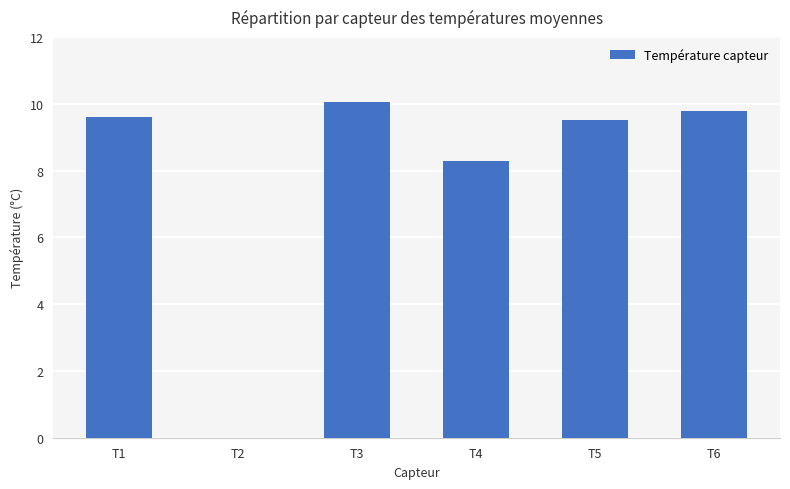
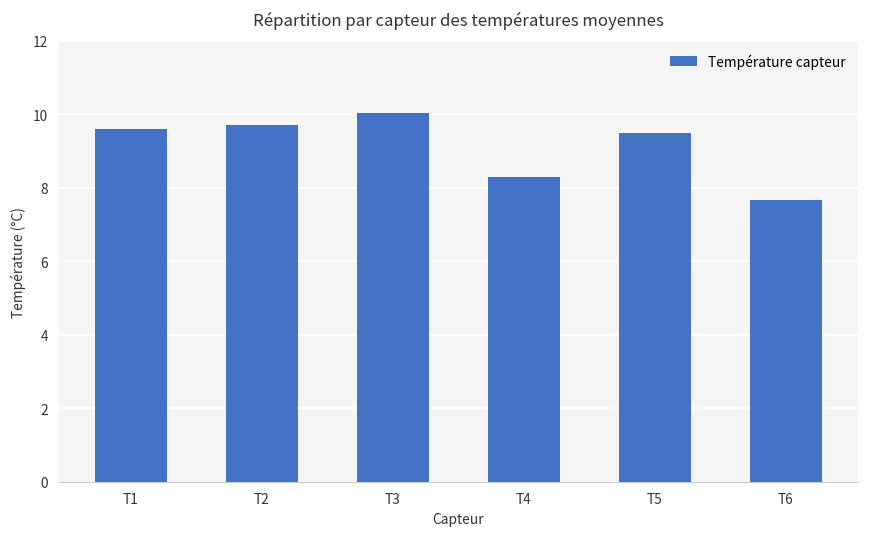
T2: 0.0 -> 9.7
T6: 9.8 -> 7.7
